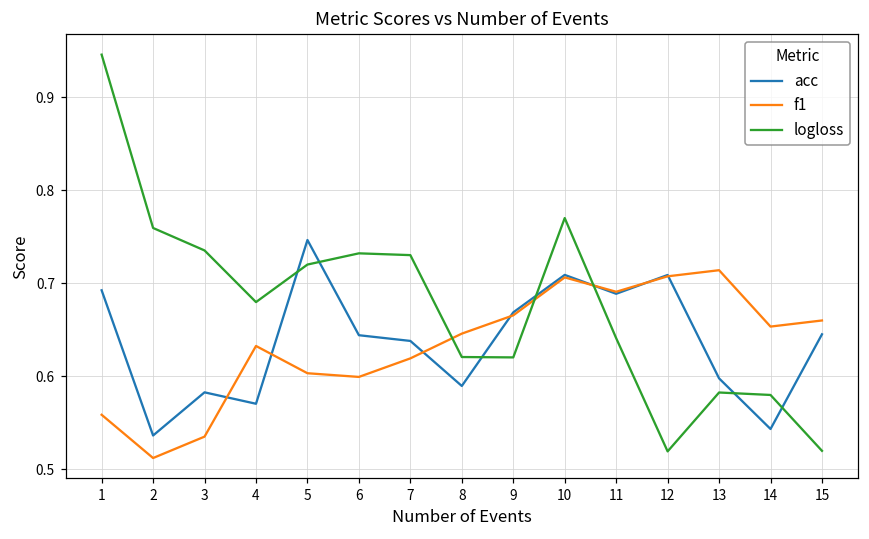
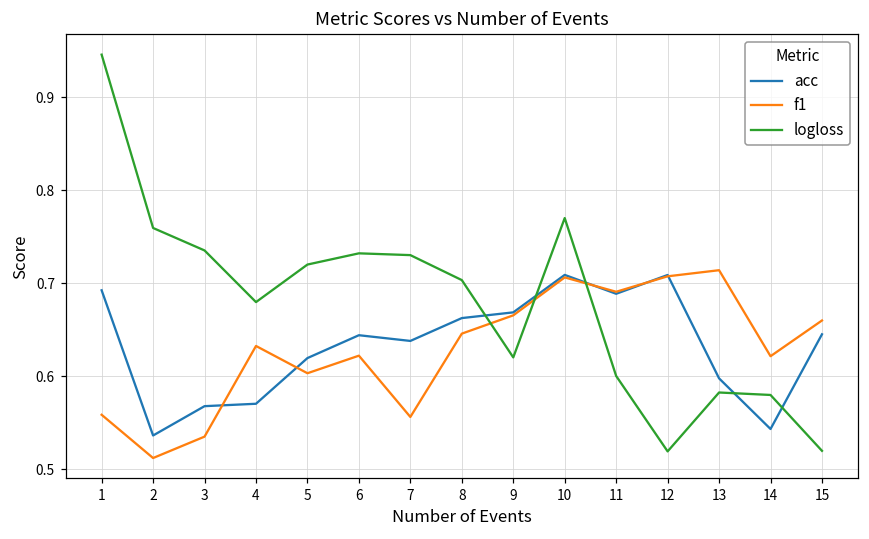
acc, 3: 0.58 -> 0.57
acc, 5: 0.75 -> 0.62
f1, 6: 0.60 -> 0.62
f1, 7: 0.62 -> 0.56
acc, 8: 0.59 -> 0.66
logloss, 8: 0.62 -> 0.70
logloss, 11: 0.64 -> 0.60
f1, 14: 0.65 -> 0.62
